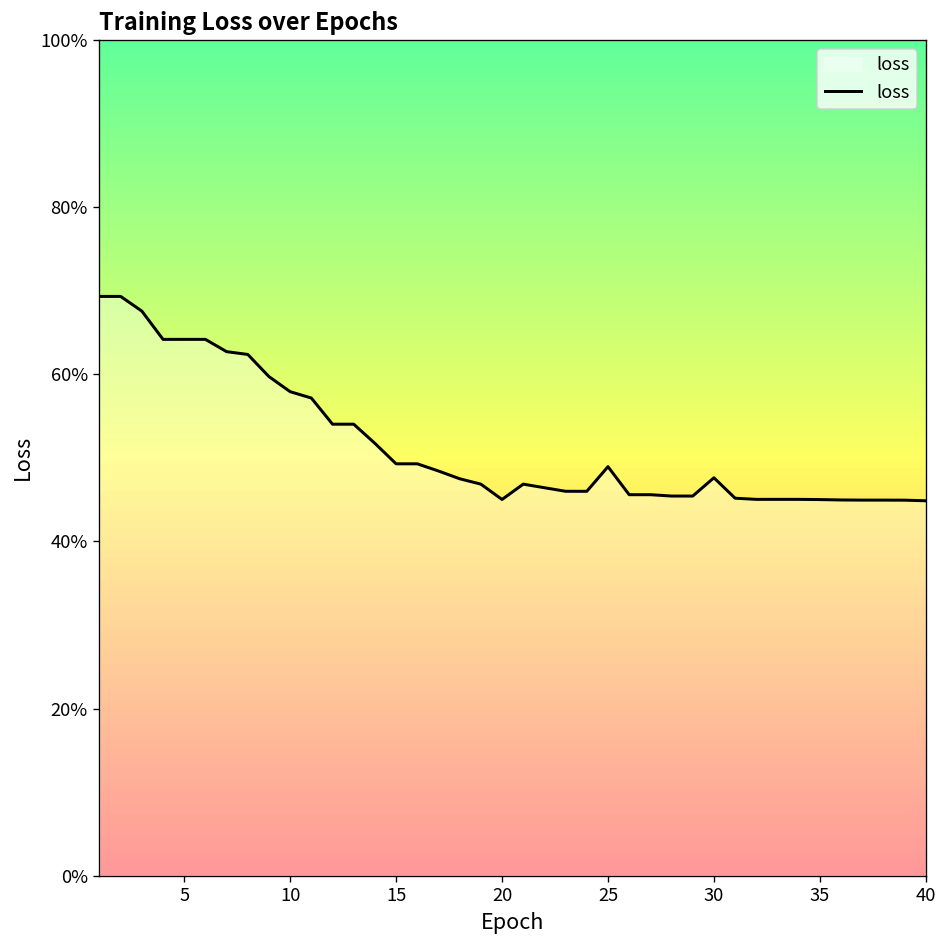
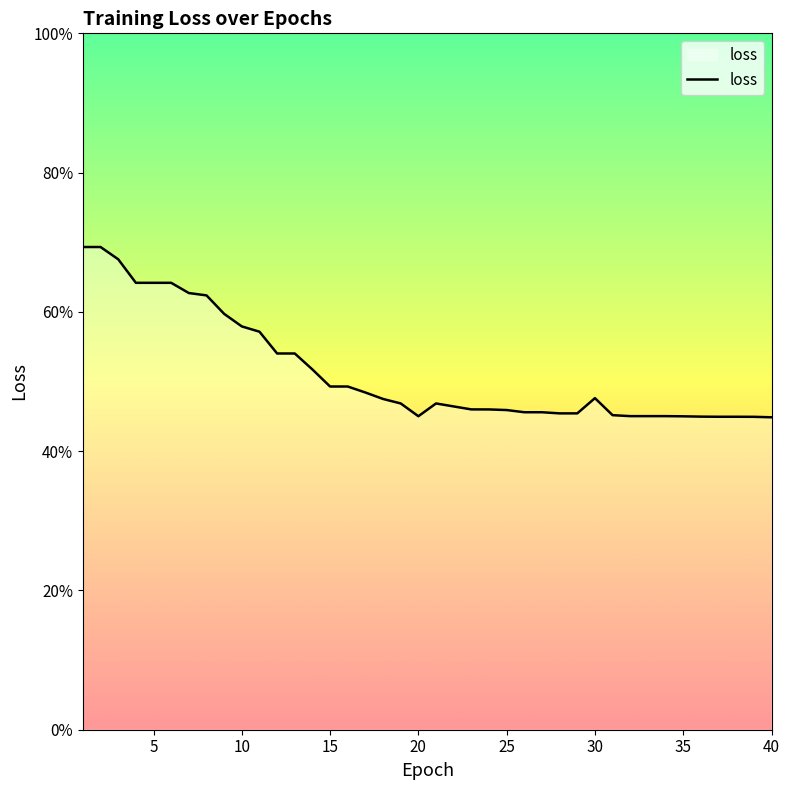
25: 49% -> 46%
